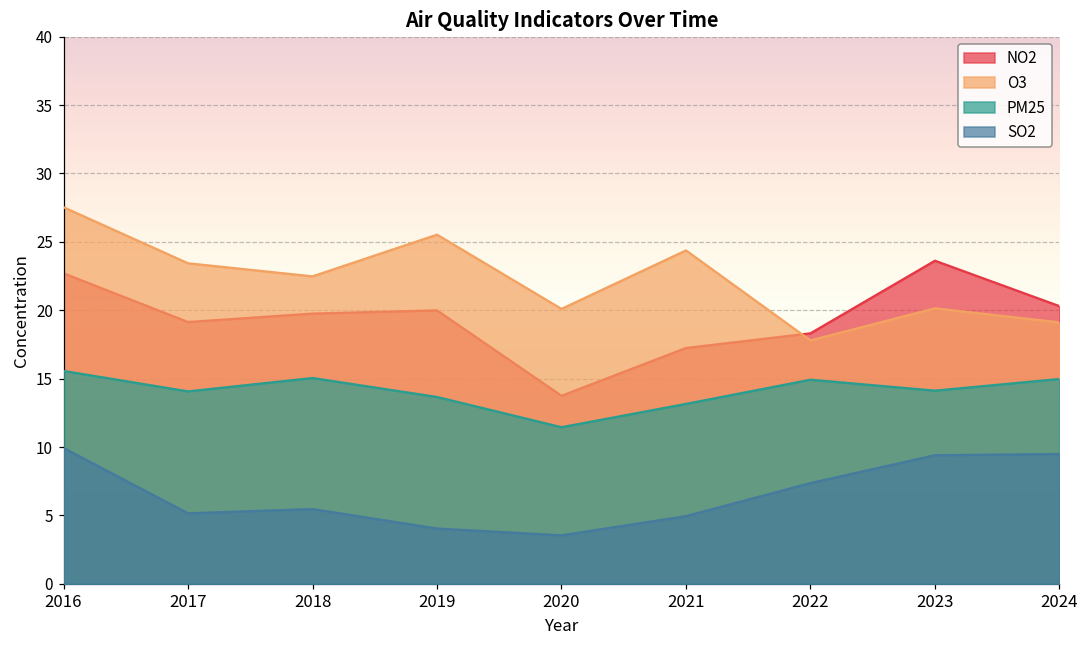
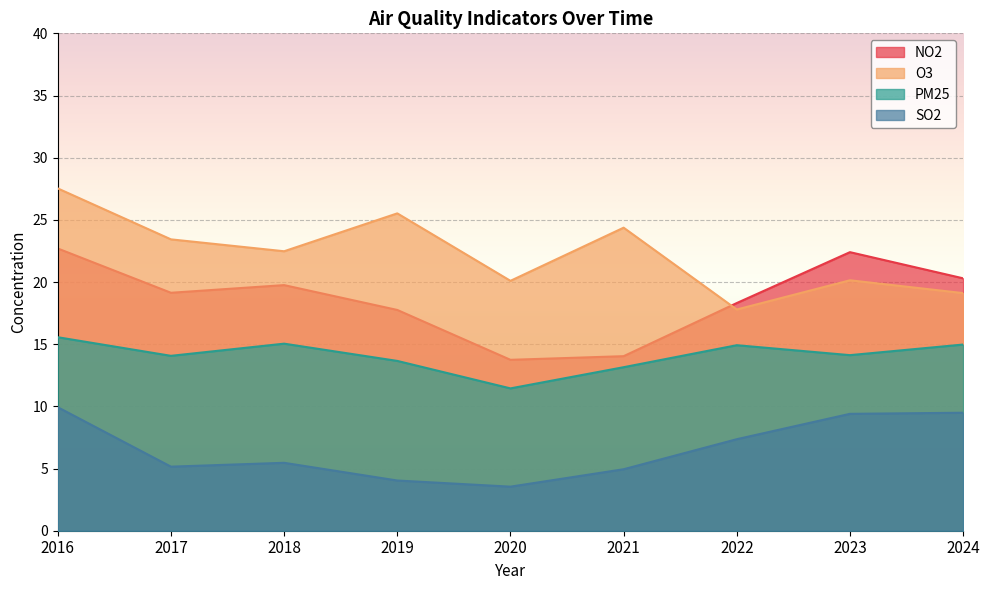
NO2, 2019: 20.0 -> 17.8
NO2, 2021: 17.2 -> 14.0
NO2, 2023: 23.6 -> 22.4
